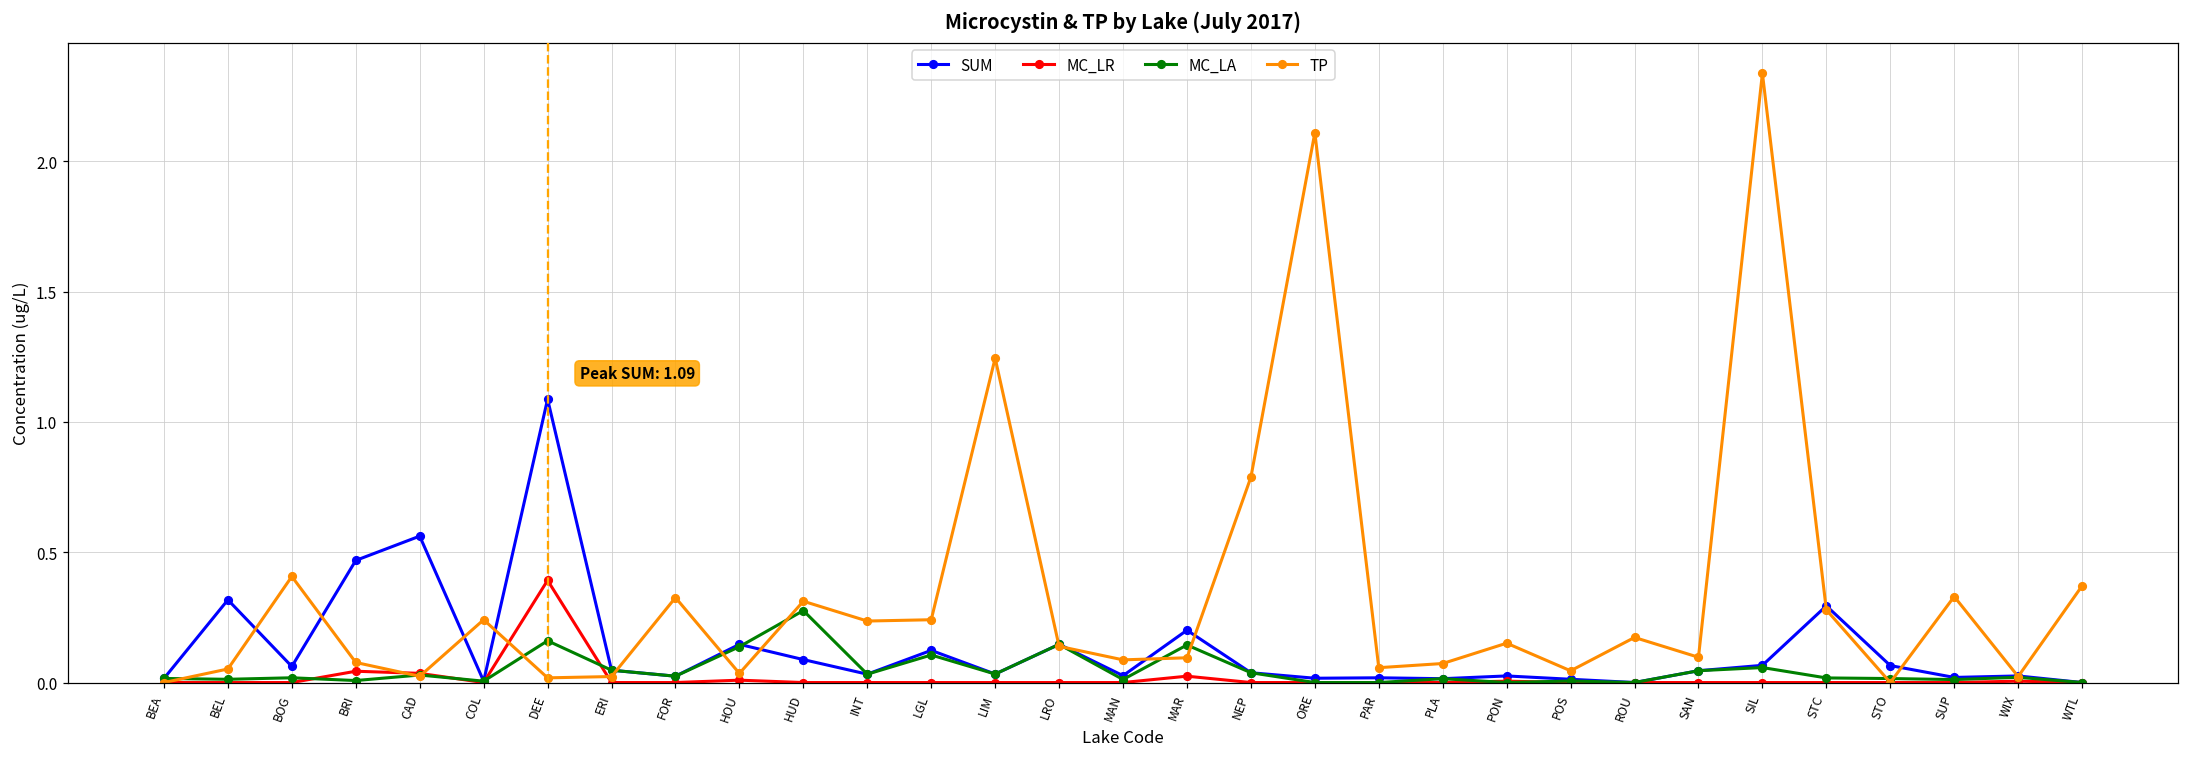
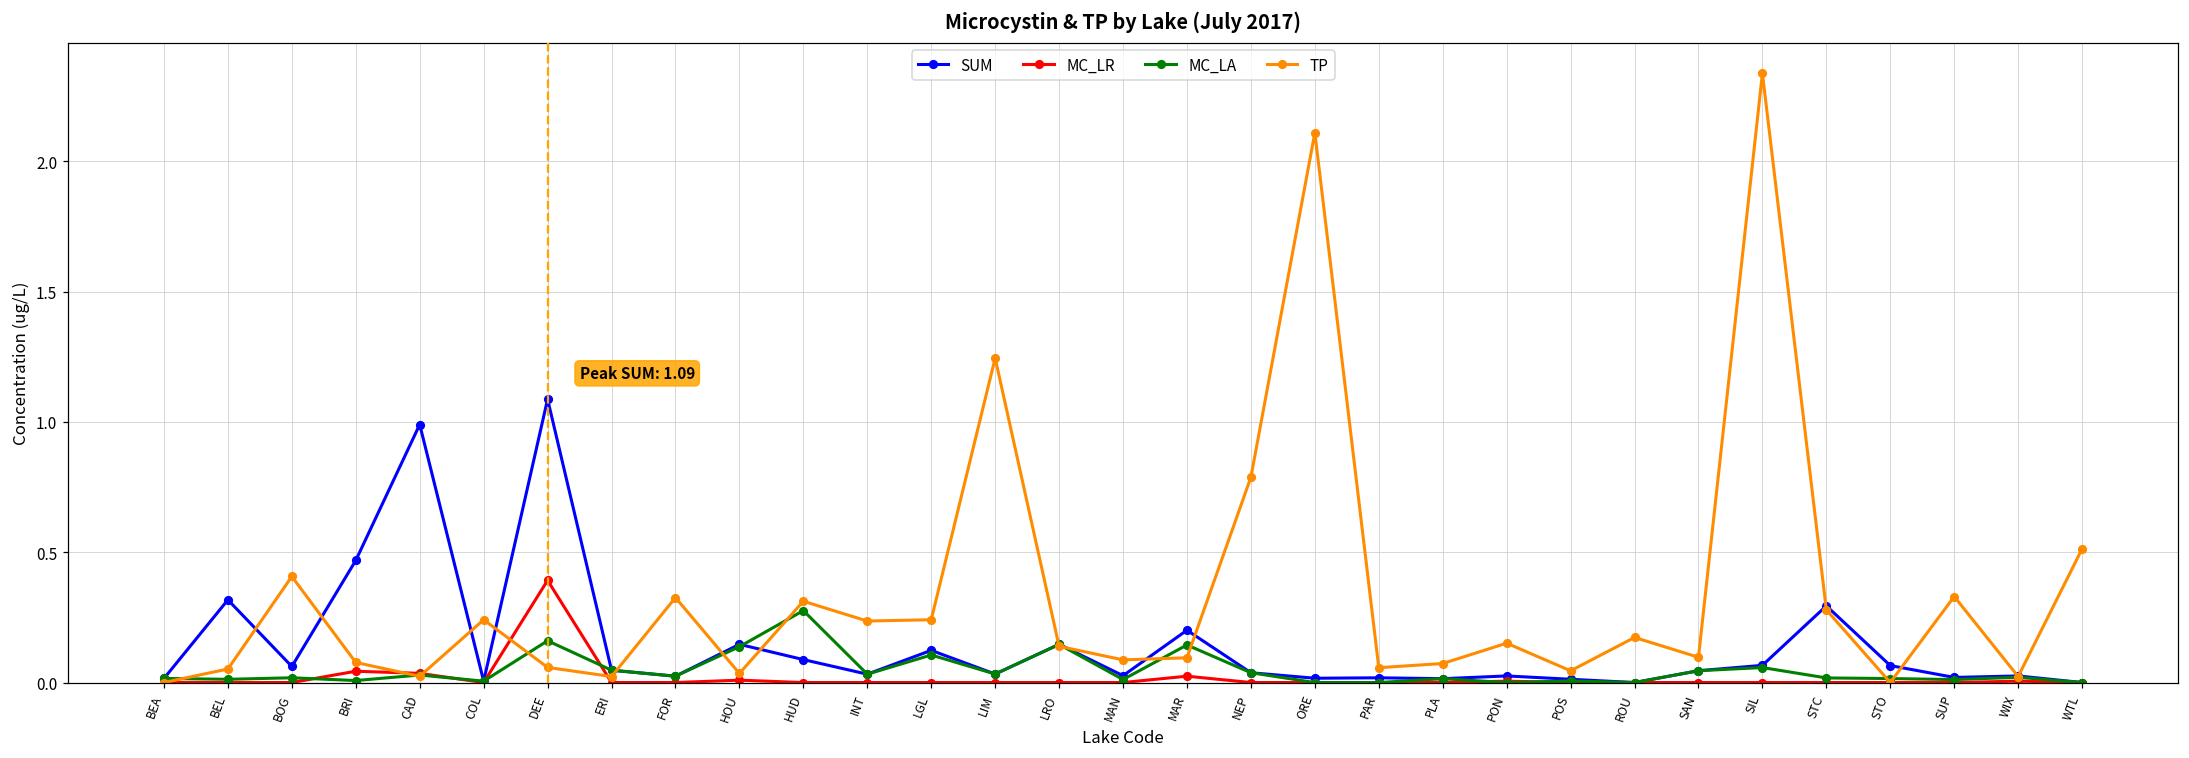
SUM, CAD: 0.56 -> 0.99
TP, DEE: 0.02 -> 0.06
TP, WTL: 0.37 -> 0.51
